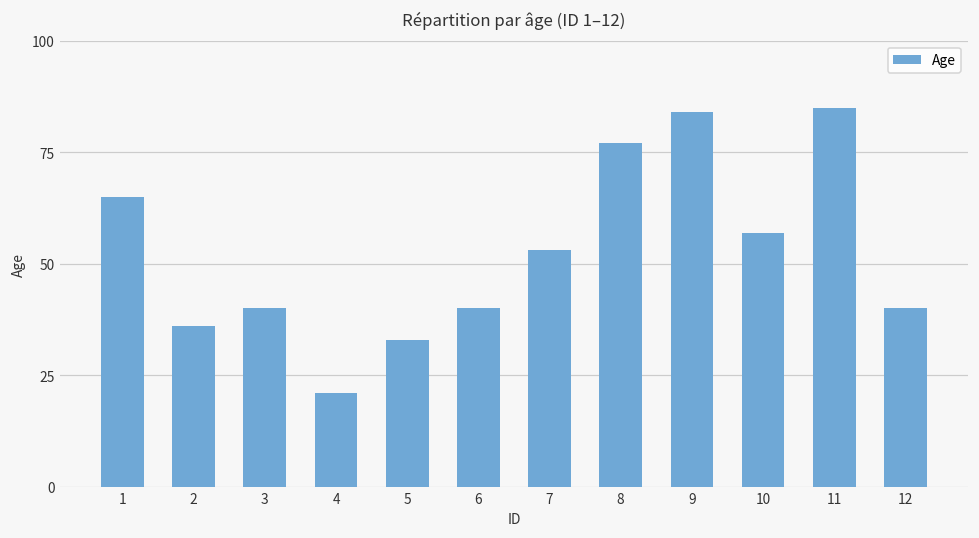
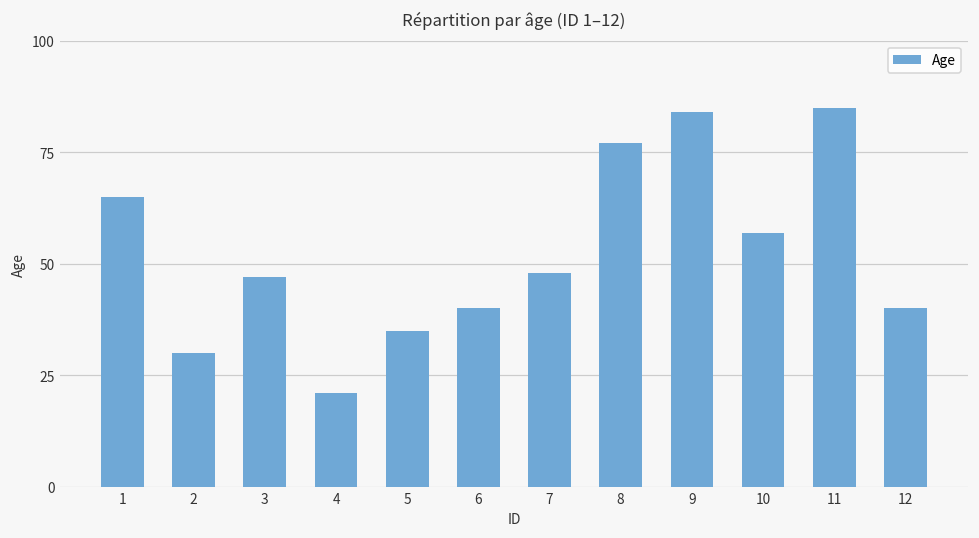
2: 36 -> 30
3: 40 -> 47
5: 33 -> 35
7: 53 -> 48
